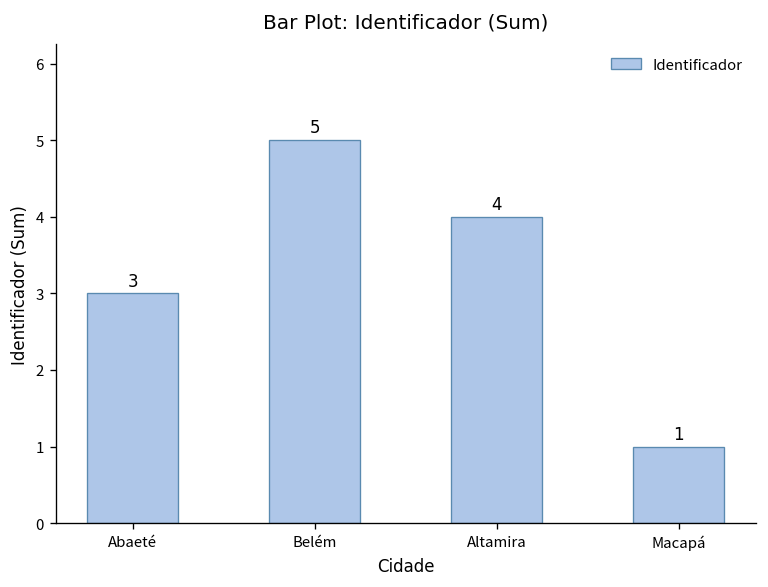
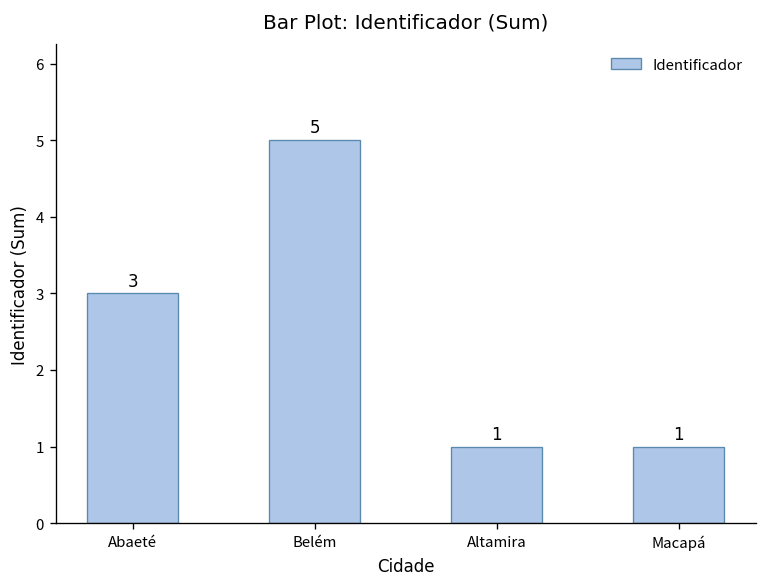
Altamira: 4 -> 1
